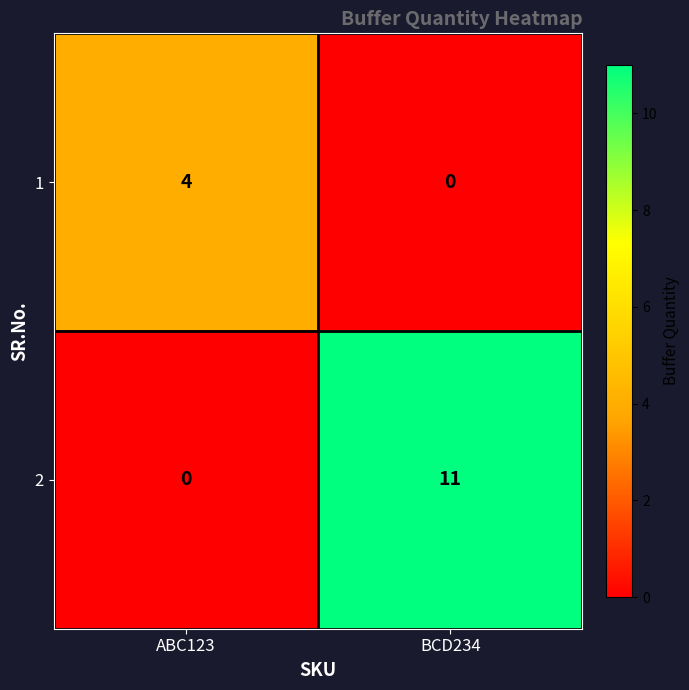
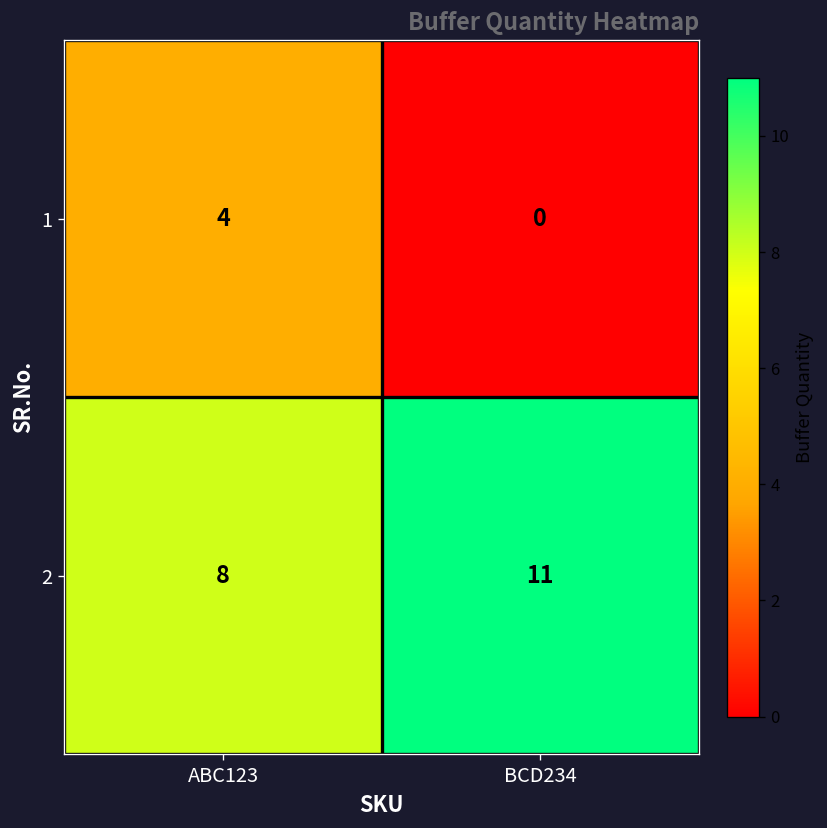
2, ABC123: 0 -> 8
